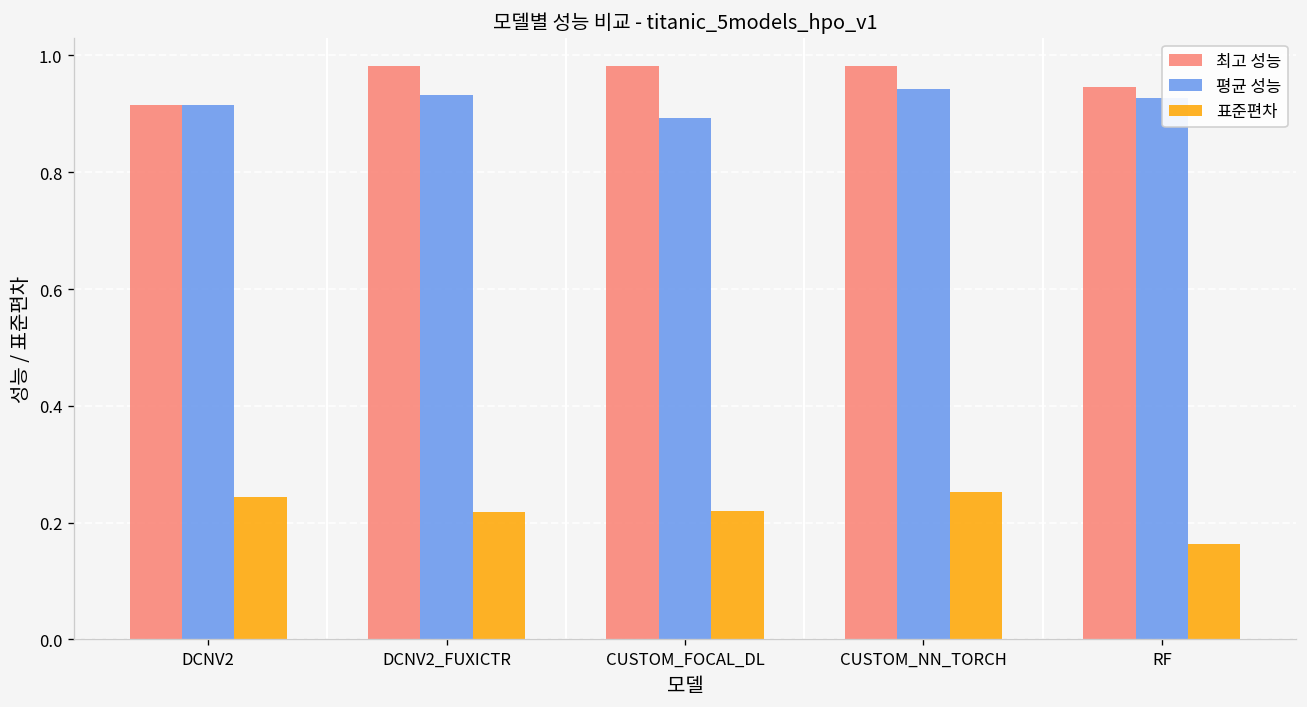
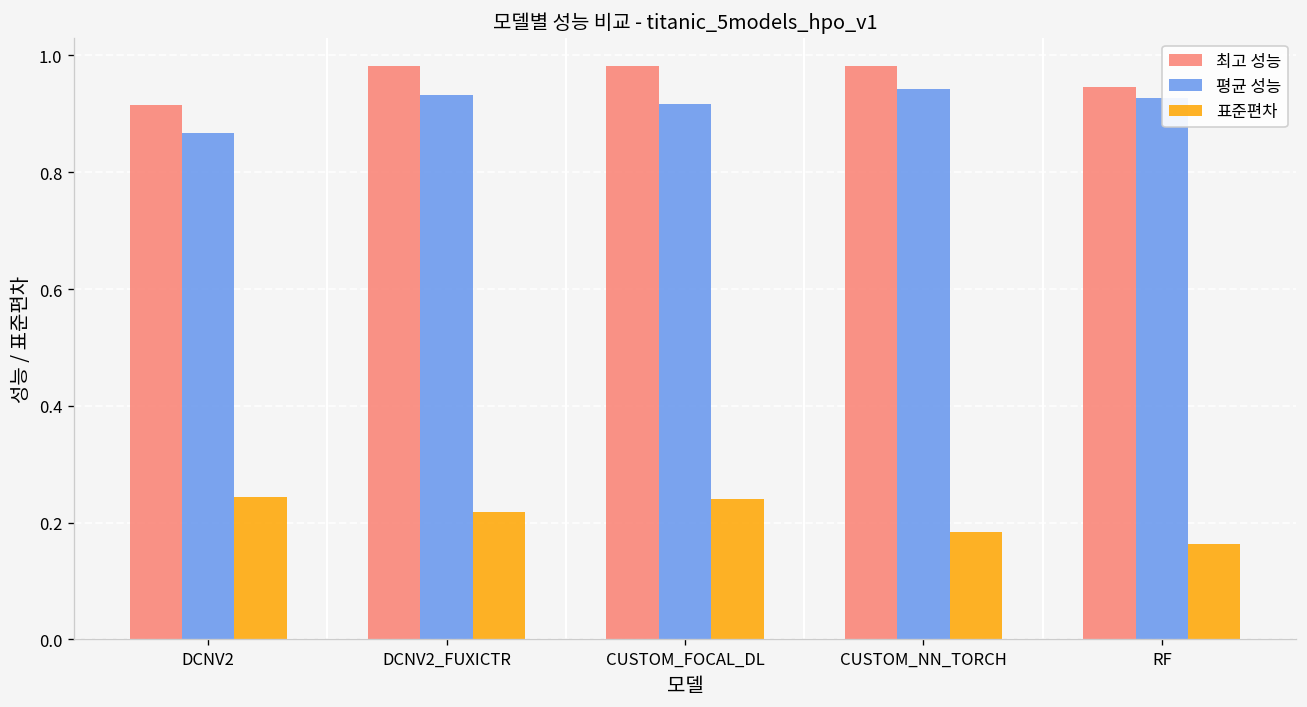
평균 성능, DCNV2: 0.92 -> 0.87
평균 성능, CUSTOM_FOCAL_DL: 0.89 -> 0.92
표준편차, CUSTOM_FOCAL_DL: 0.22 -> 0.24
표준편차, CUSTOM_NN_TORCH: 0.25 -> 0.18
